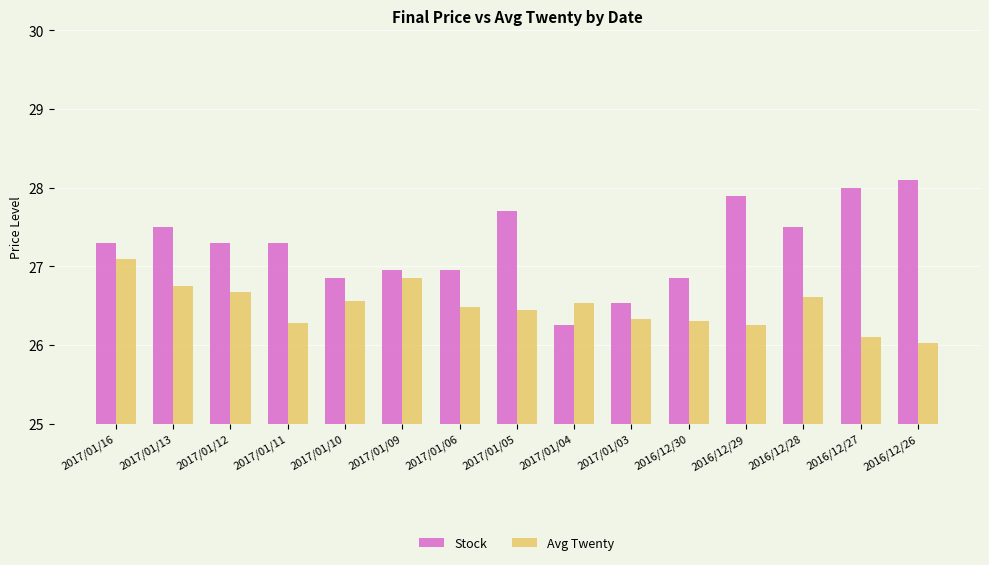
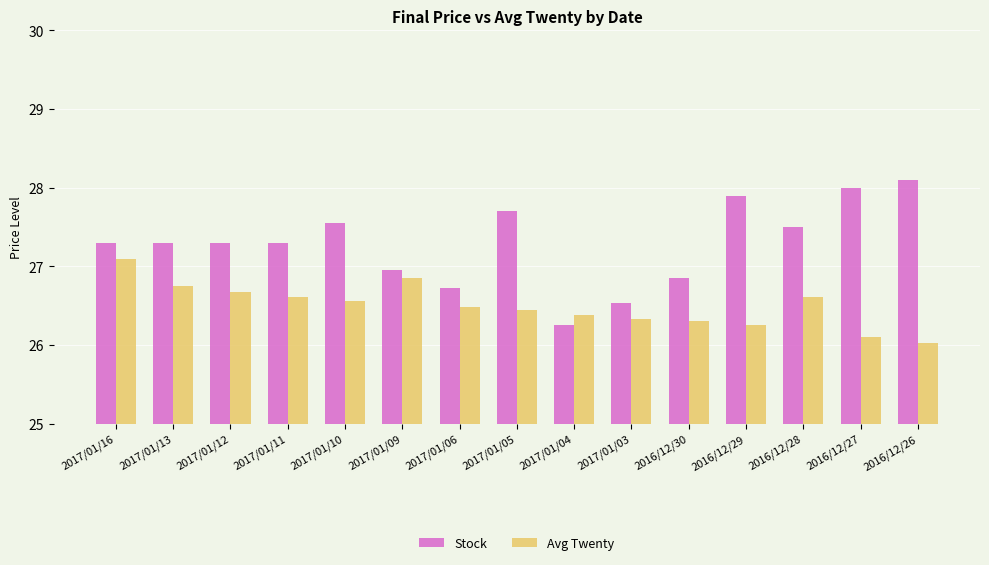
Stock, 2017/01/13: 27.5 -> 27.3
Avg Twenty, 2017/01/11: 26.3 -> 26.6
Stock, 2017/01/10: 26.9 -> 27.6
Stock, 2017/01/06: 27.0 -> 26.7
Avg Twenty, 2017/01/04: 26.5 -> 26.4
